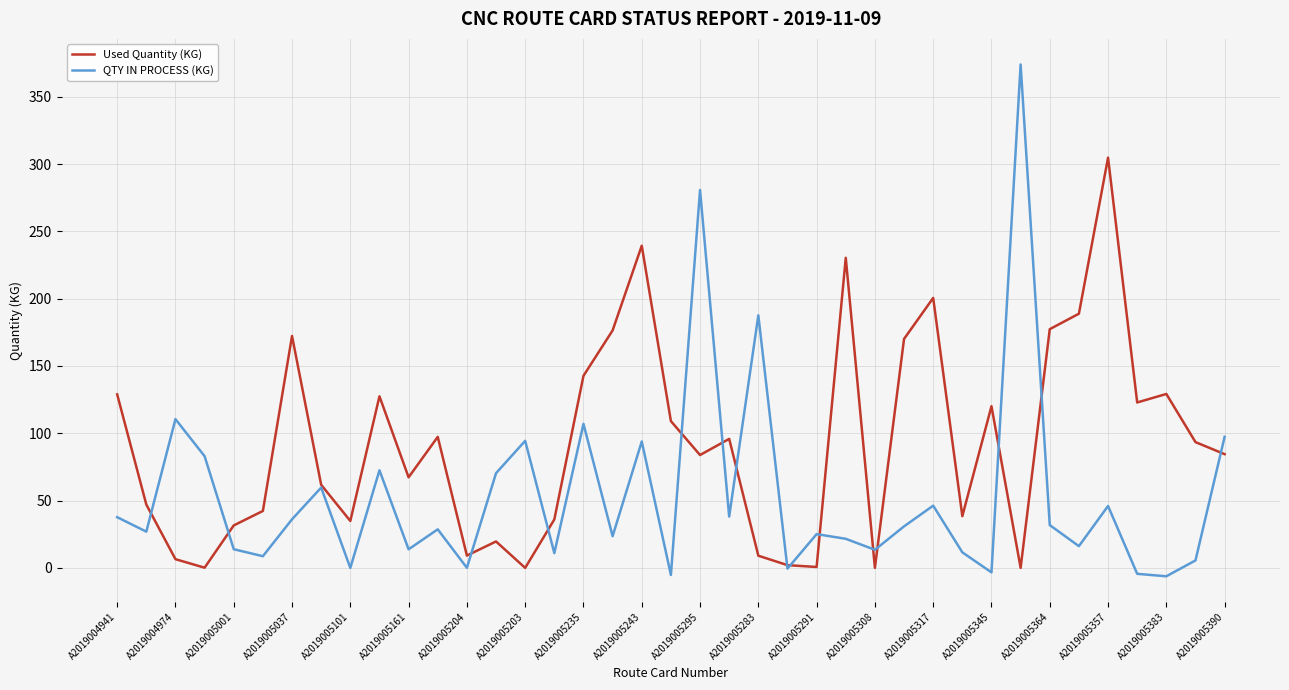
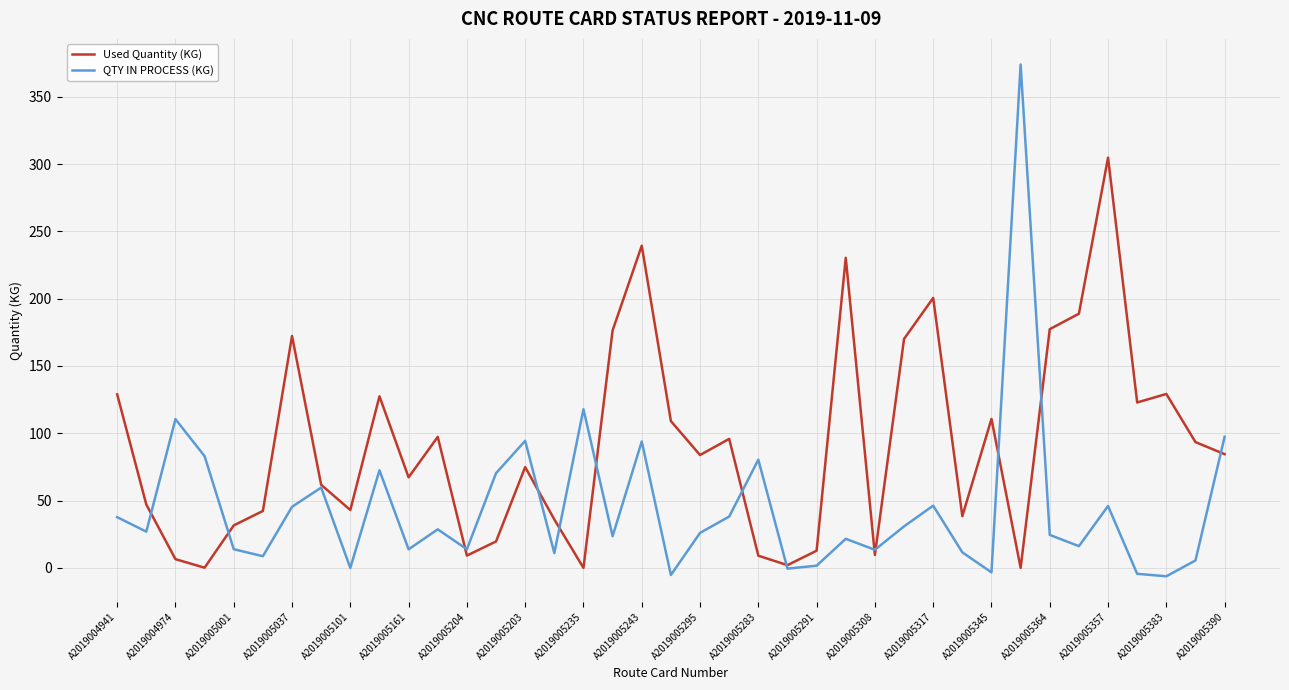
QTY IN PROCESS (KG), A2019005037: 36 -> 45
Used Quantity (KG), A2019005101: 35 -> 43
QTY IN PROCESS (KG), A2019005204: 0 -> 14
Used Quantity (KG), A2019005203: 0 -> 75
Used Quantity (KG), A2019005235: 143 -> 0
QTY IN PROCESS (KG), A2019005235: 107 -> 118
QTY IN PROCESS (KG), A2019005295: 281 -> 26
QTY IN PROCESS (KG), A2019005283: 188 -> 80
Used Quantity (KG), A2019005291: 1 -> 13
QTY IN PROCESS (KG), A2019005291: 25 -> 2
Used Quantity (KG), A2019005308: 0 -> 10
Used Quantity (KG), A2019005345: 120 -> 111
QTY IN PROCESS (KG), A2019005364: 32 -> 25
